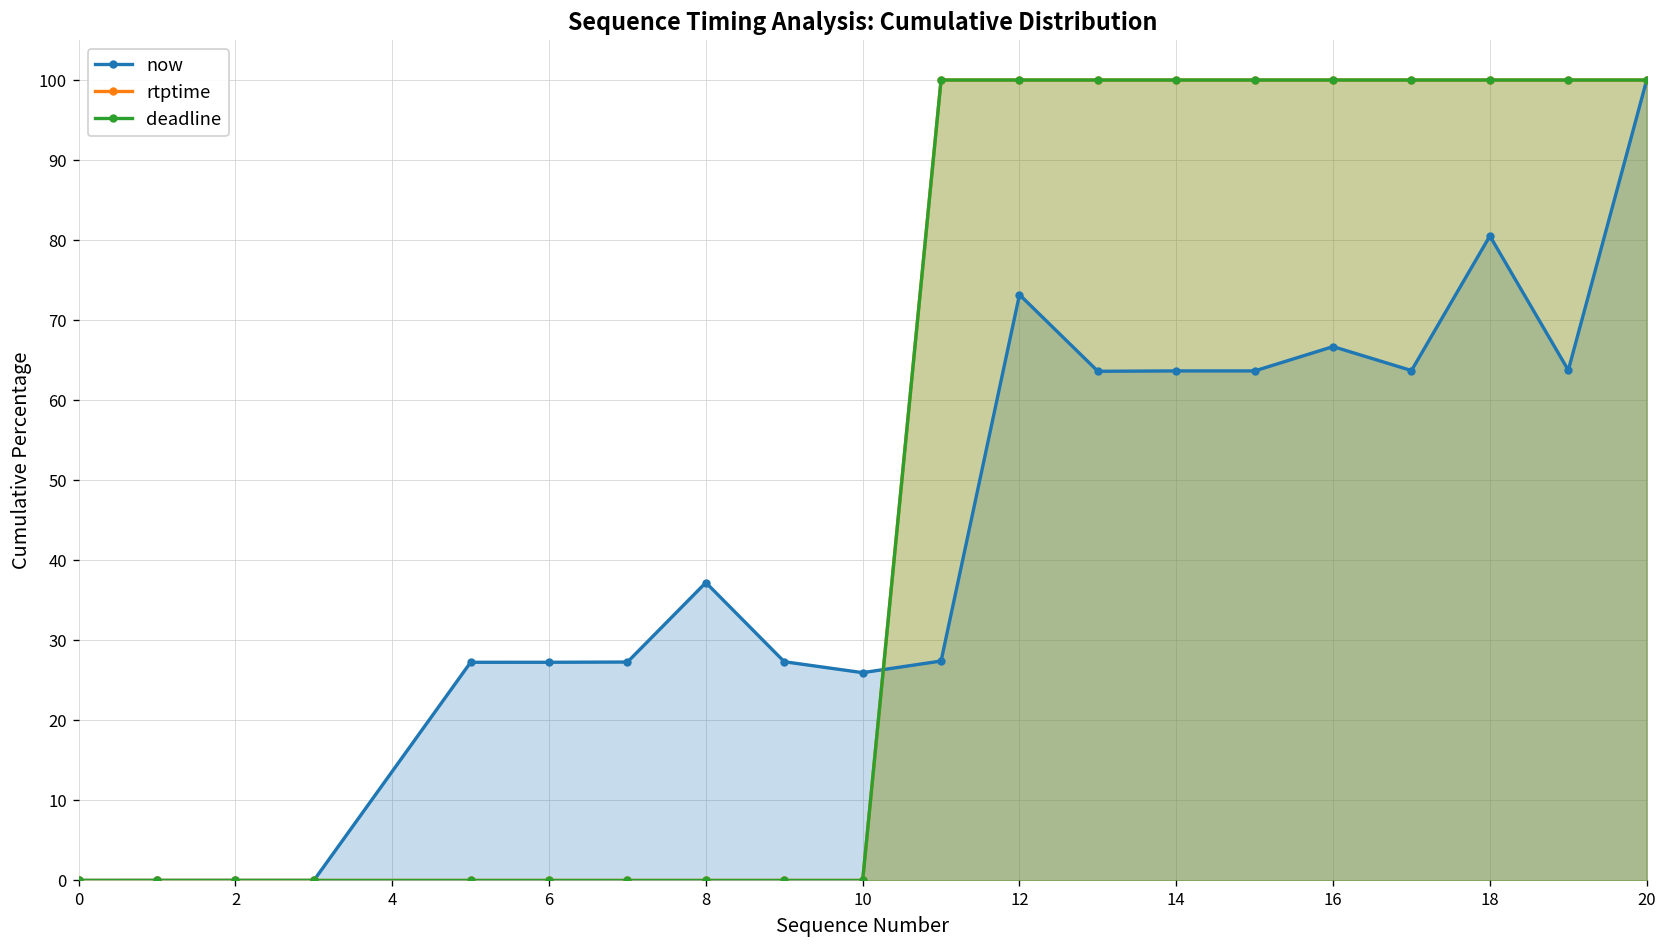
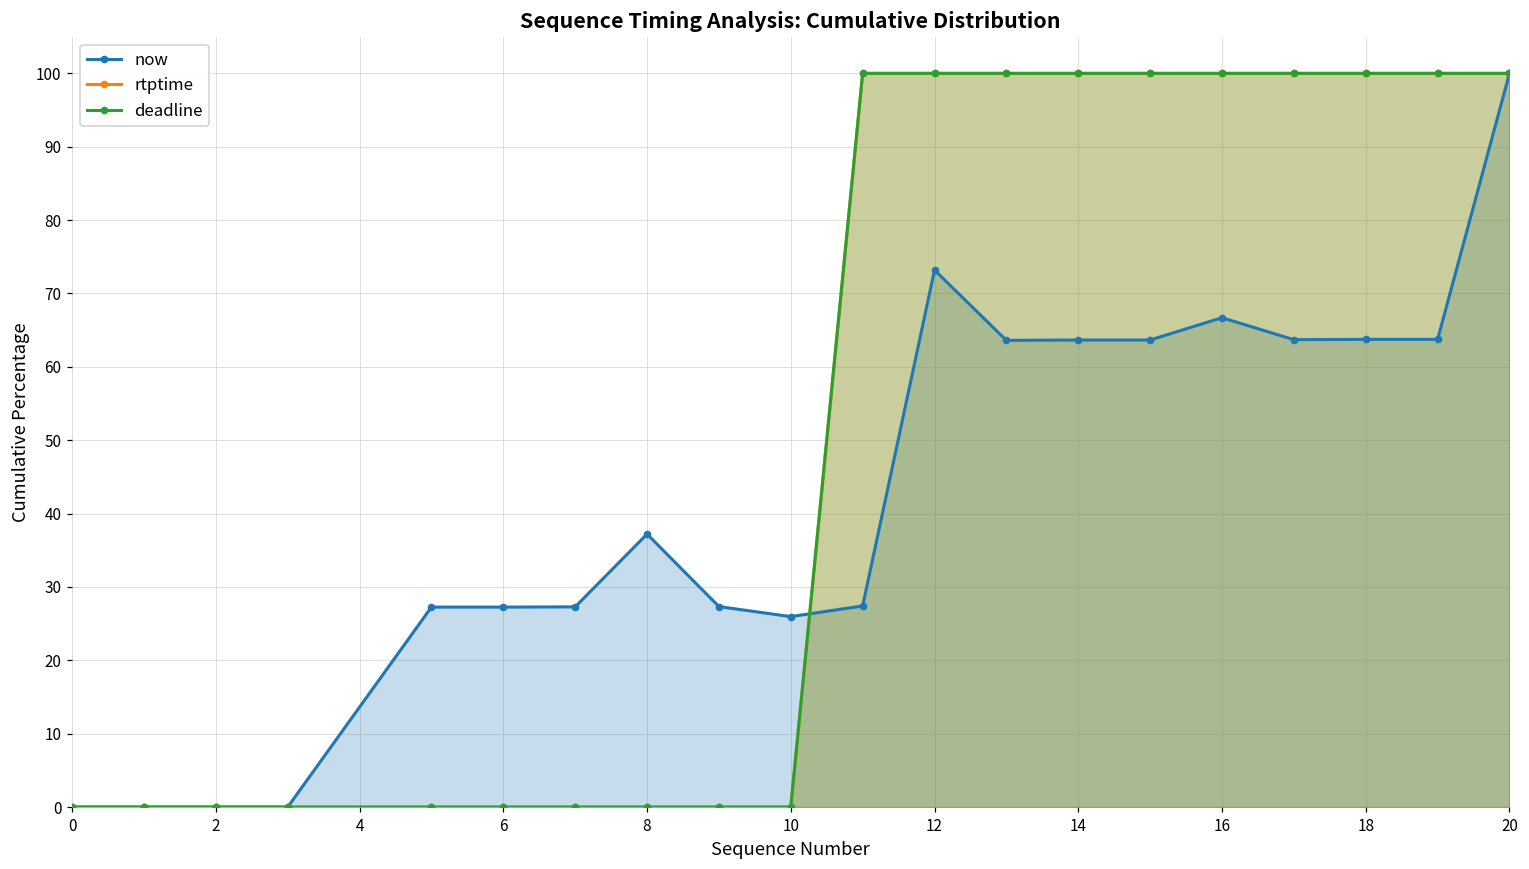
now, 18: 81 -> 64
